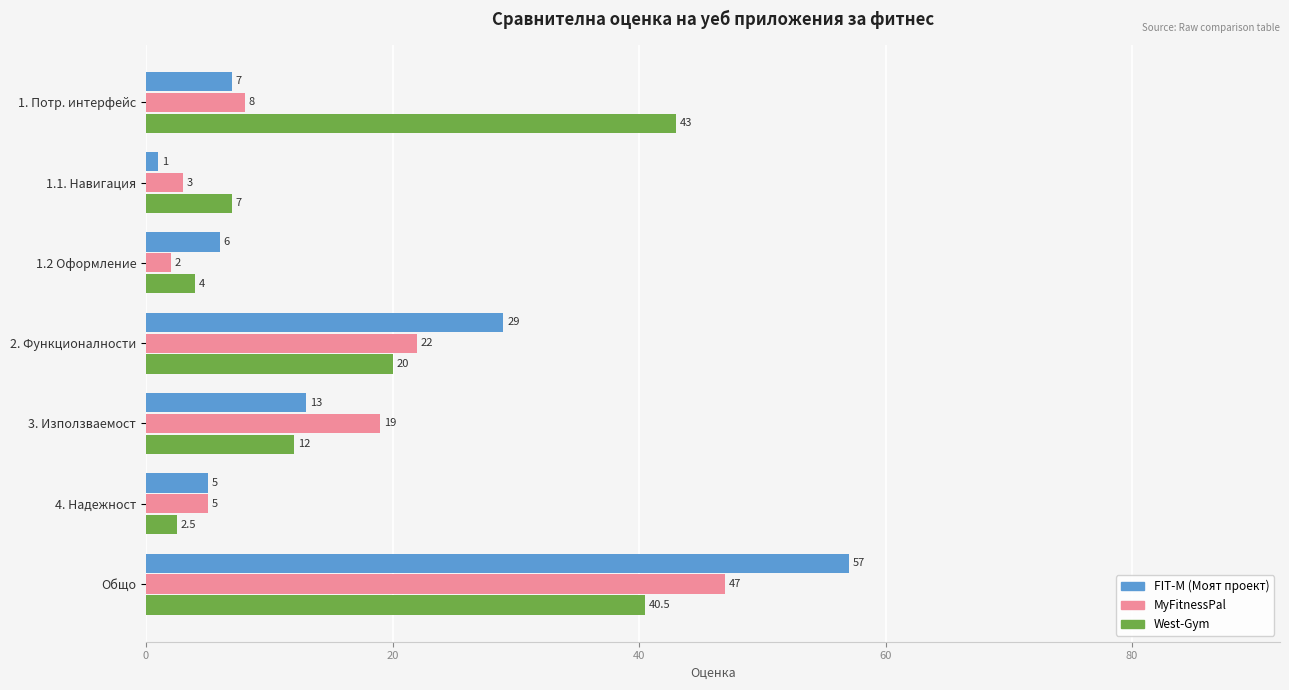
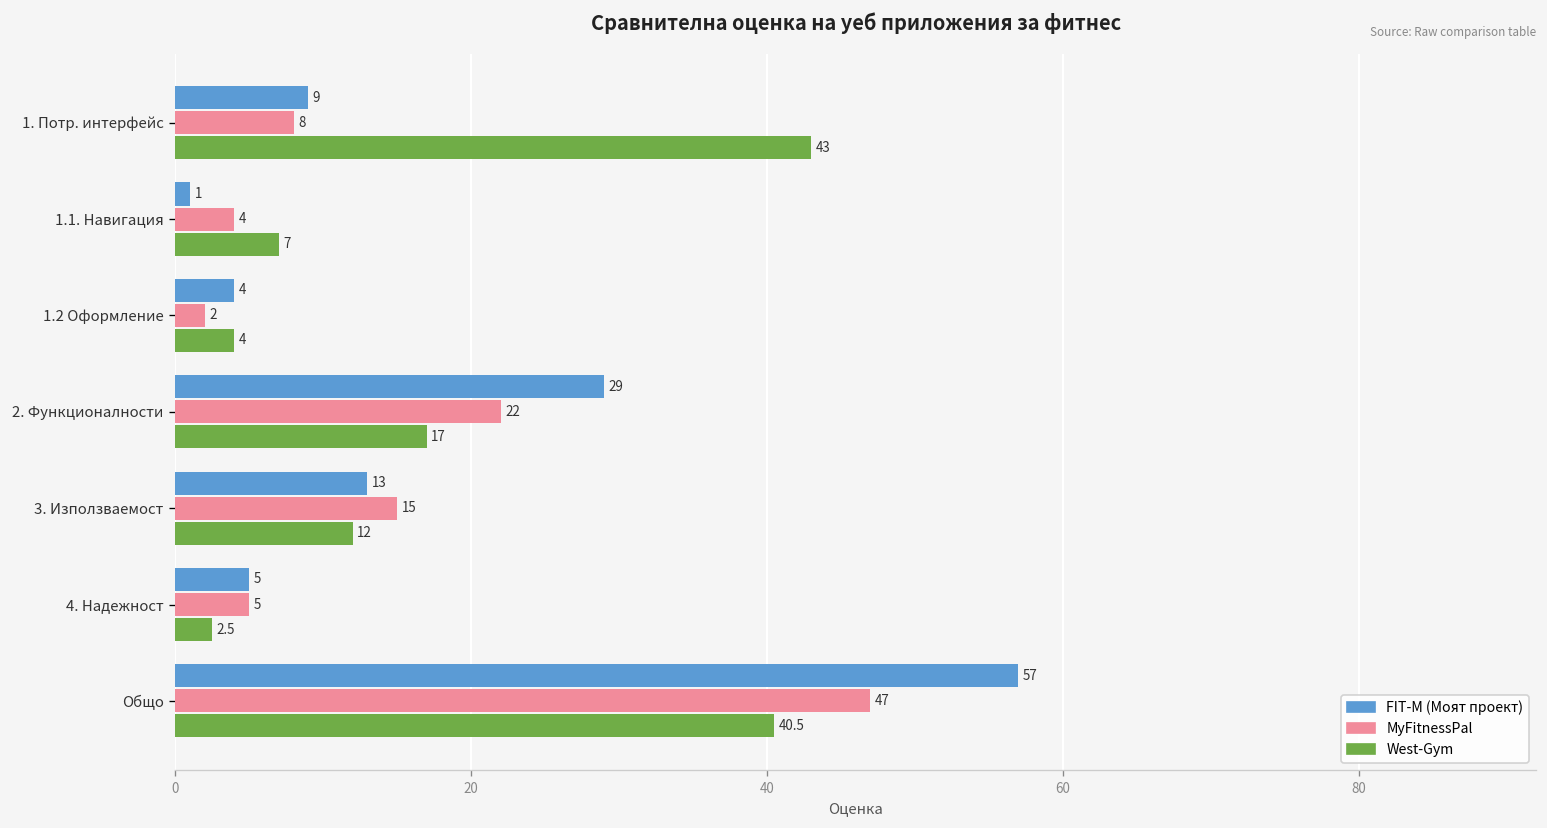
FIT-M (Моят проект), 1. Потр. интерфейс: 7 -> 9
MyFitnessPal, 1.1. Навигация: 3 -> 4
FIT-M (Моят проект), 1.2 Оформление: 6 -> 4
West-Gym, 2. Функционалности: 20 -> 17
MyFitnessPal, 3. Използваемост: 19 -> 15
